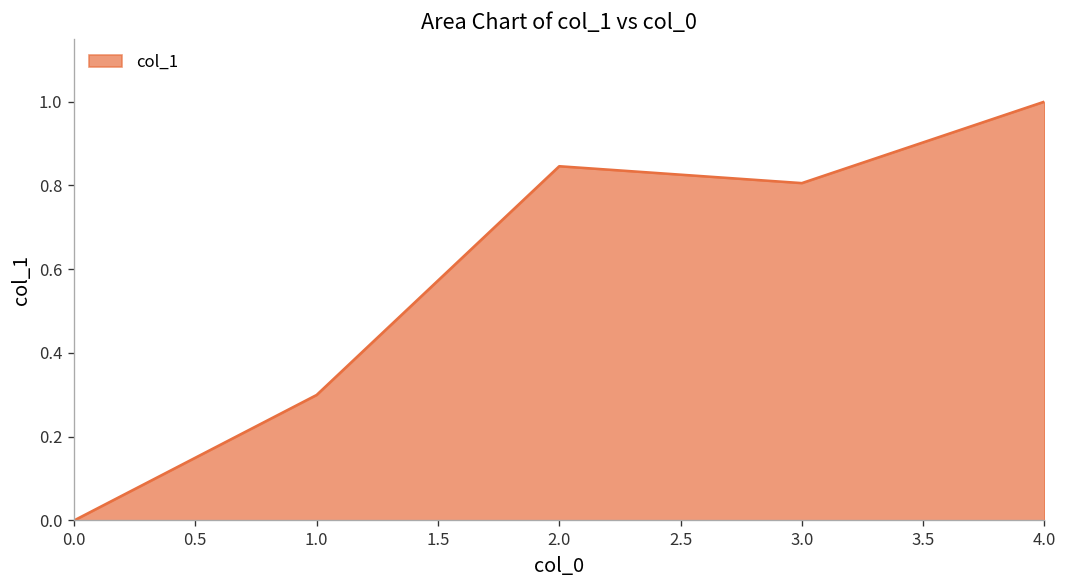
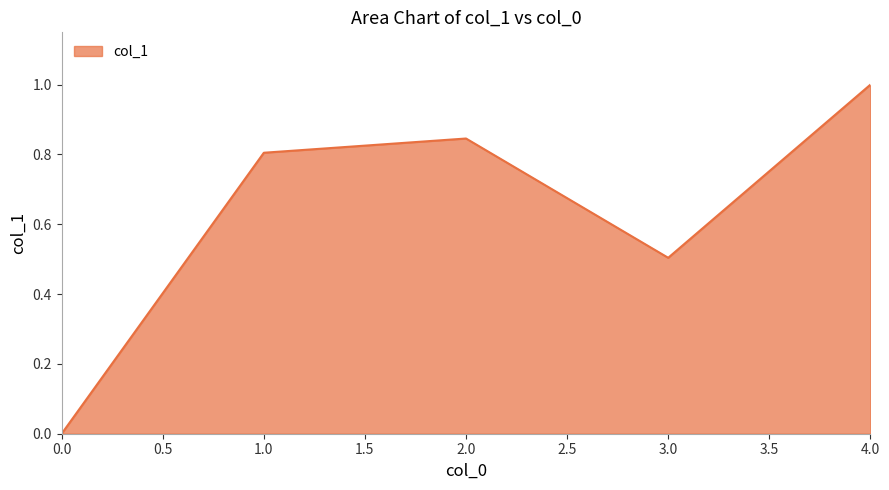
1.0: 0.30 -> 0.81
3.0: 0.81 -> 0.50
